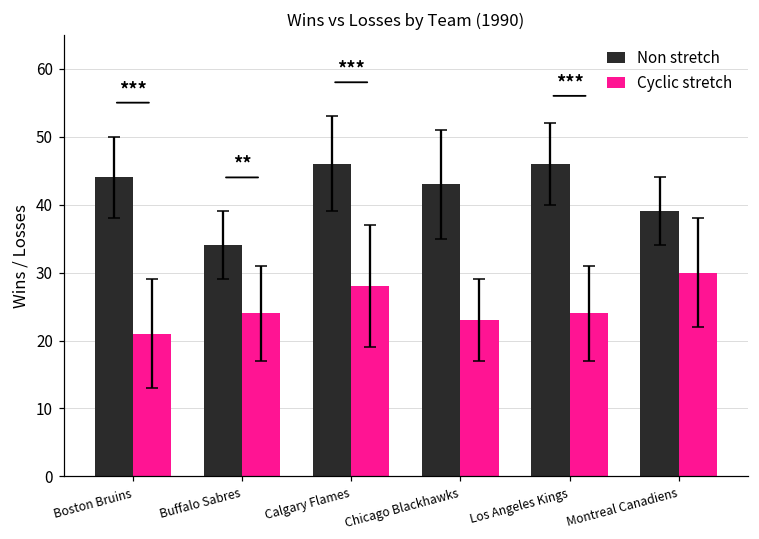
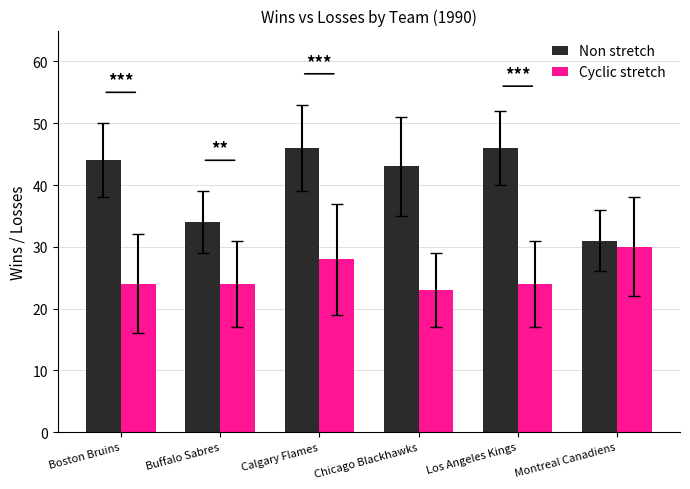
Cyclic stretch, Boston Bruins: 21 -> 24
Non stretch, Montreal Canadiens: 39 -> 31
